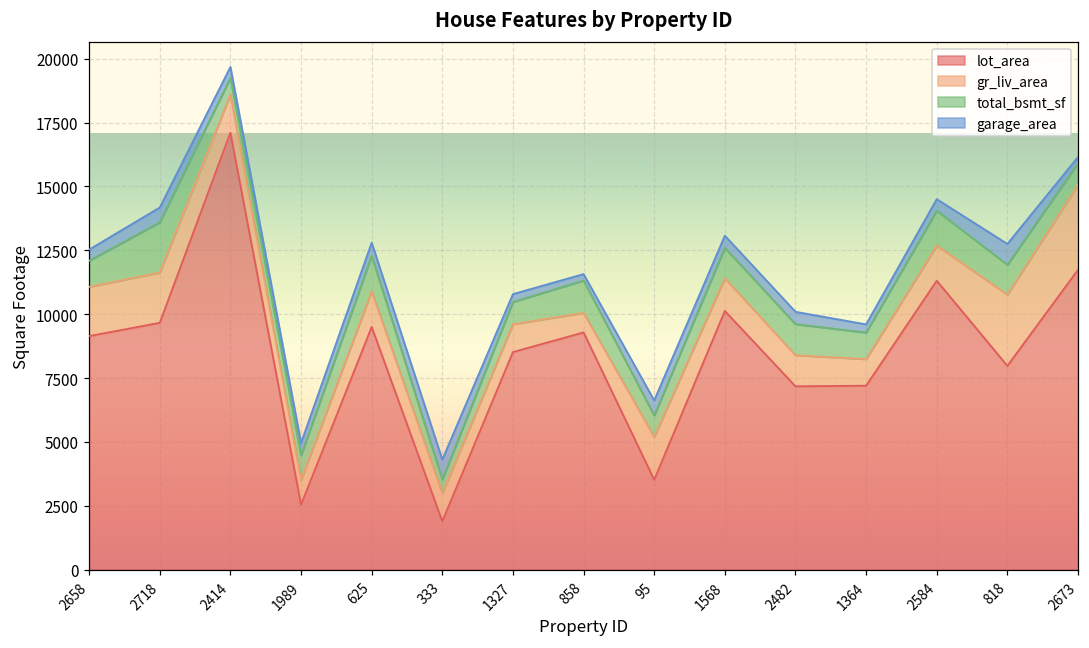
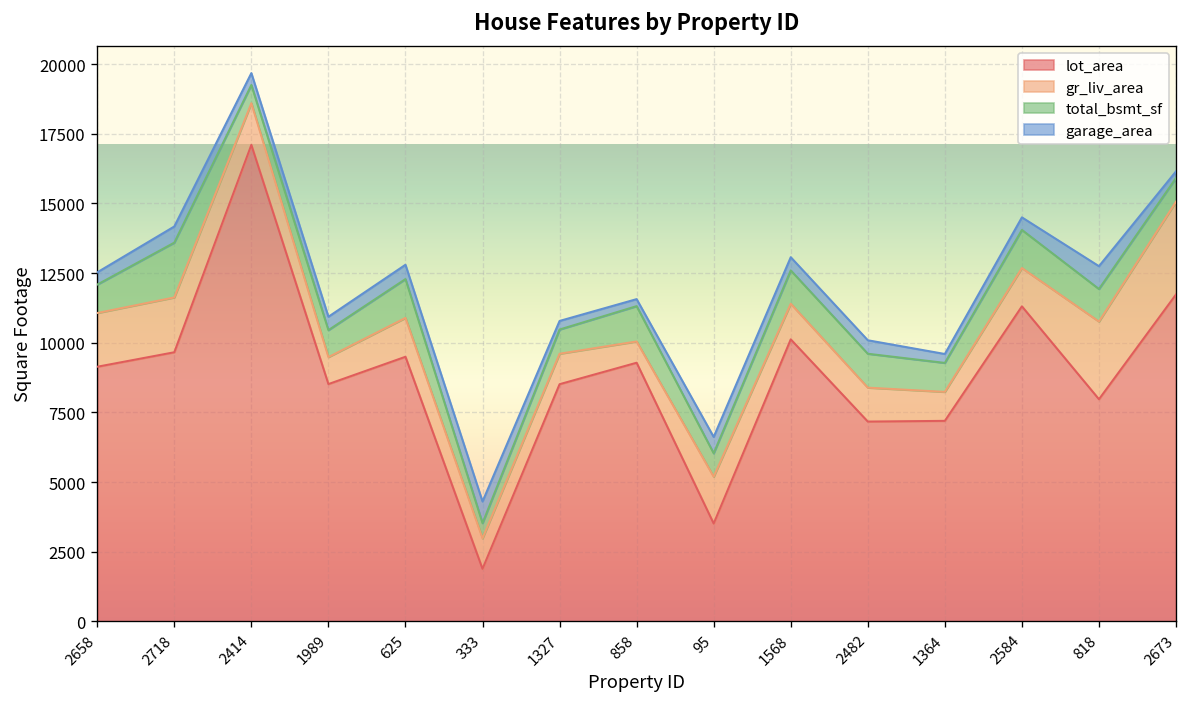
lot_area, 1989: 2500 -> 8500
